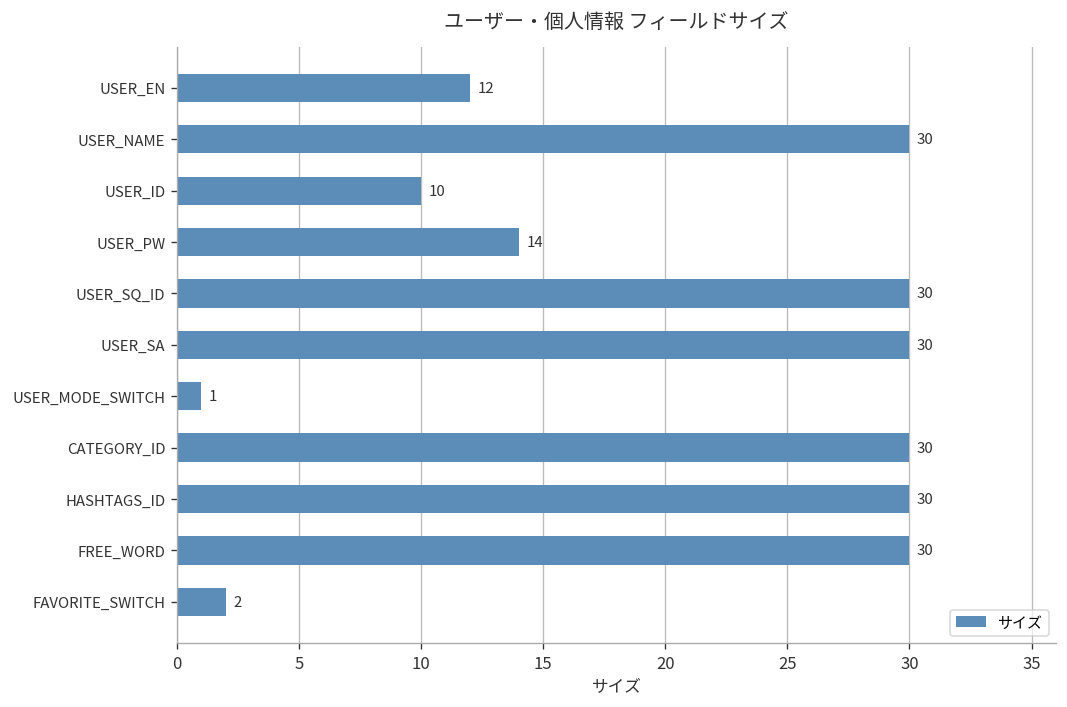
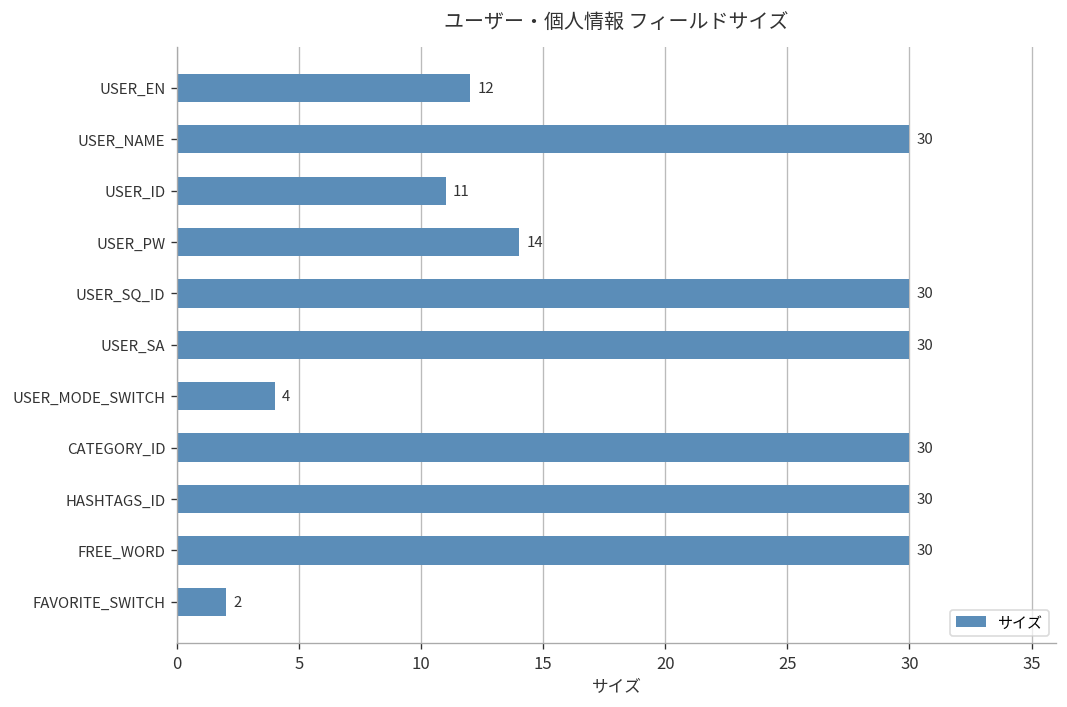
USER_ID: 10 -> 11
USER_MODE_SWITCH: 1 -> 4
